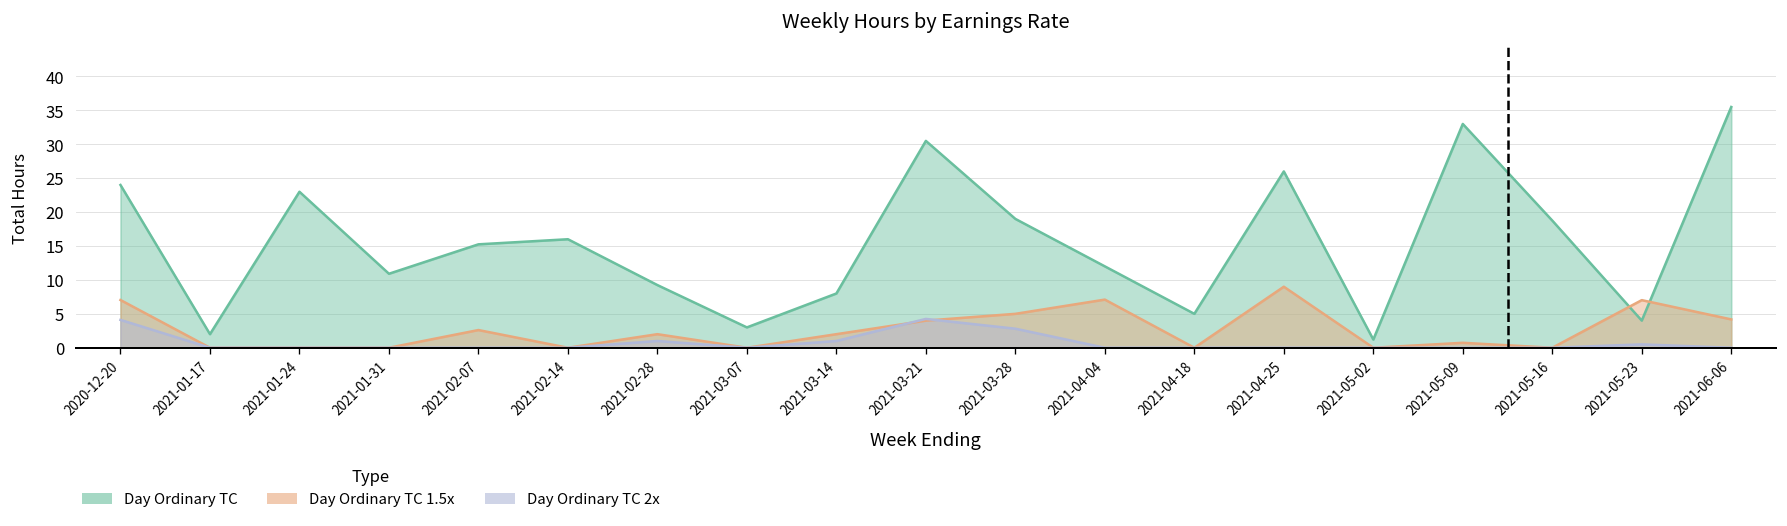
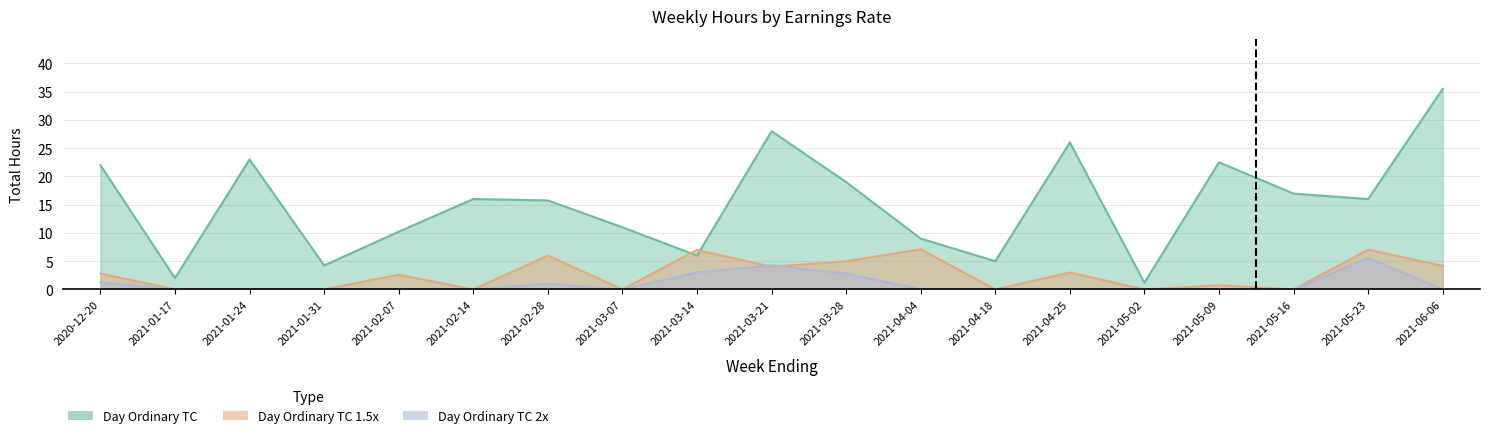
Day Ordinary TC, 2020-12-20: 24 -> 22
Day Ordinary TC 1.5x, 2020-12-20: 7 -> 3
Day Ordinary TC 2x, 2020-12-20: 4 -> 1
Day Ordinary TC, 2021-01-31: 11 -> 4
Day Ordinary TC, 2021-02-07: 15 -> 10
Day Ordinary TC, 2021-02-28: 9 -> 16
Day Ordinary TC 1.5x, 2021-02-28: 2 -> 6
Day Ordinary TC, 2021-03-07: 3 -> 11
Day Ordinary TC, 2021-03-14: 8 -> 6
Day Ordinary TC 1.5x, 2021-03-14: 2 -> 7
Day Ordinary TC 2x, 2021-03-14: 1 -> 3
Day Ordinary TC, 2021-03-21: 31 -> 28
Day Ordinary TC, 2021-04-04: 12 -> 9
Day Ordinary TC 1.5x, 2021-04-25: 9 -> 3
Day Ordinary TC, 2021-05-09: 33 -> 23
Day Ordinary TC, 2021-05-16: 19 -> 17
Day Ordinary TC, 2021-05-23: 4 -> 16
Day Ordinary TC 2x, 2021-05-23: 1 -> 6
